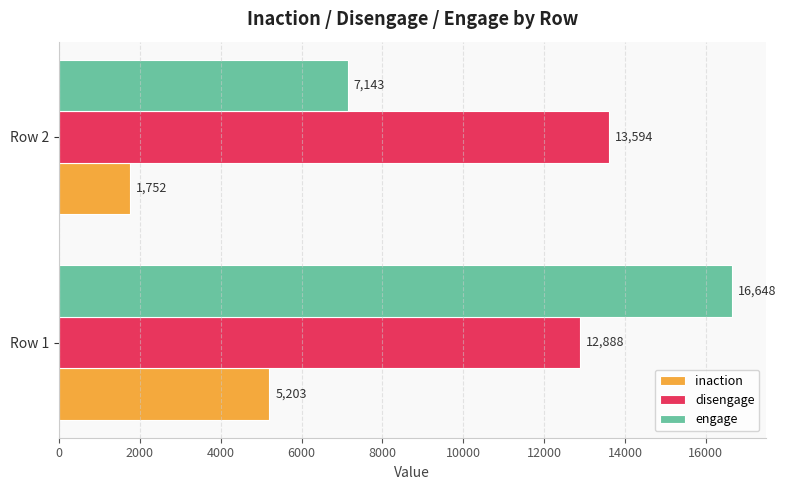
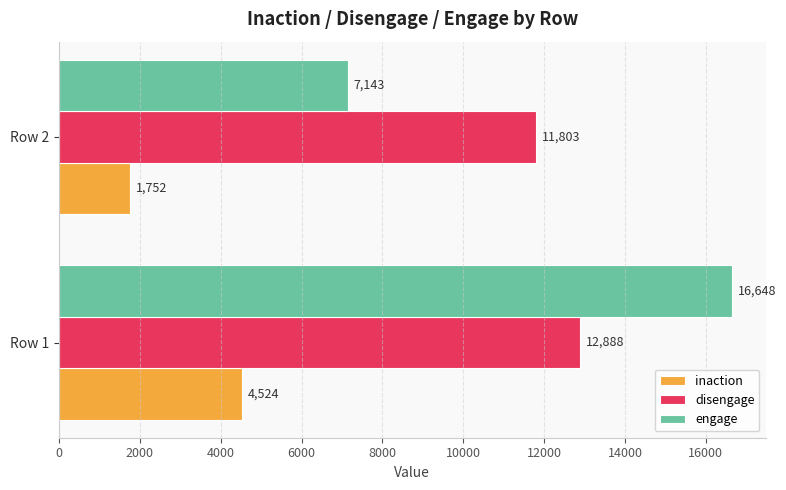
disengage, Row 2: 13,594 -> 11,803
inaction, Row 1: 5,203 -> 4,524
